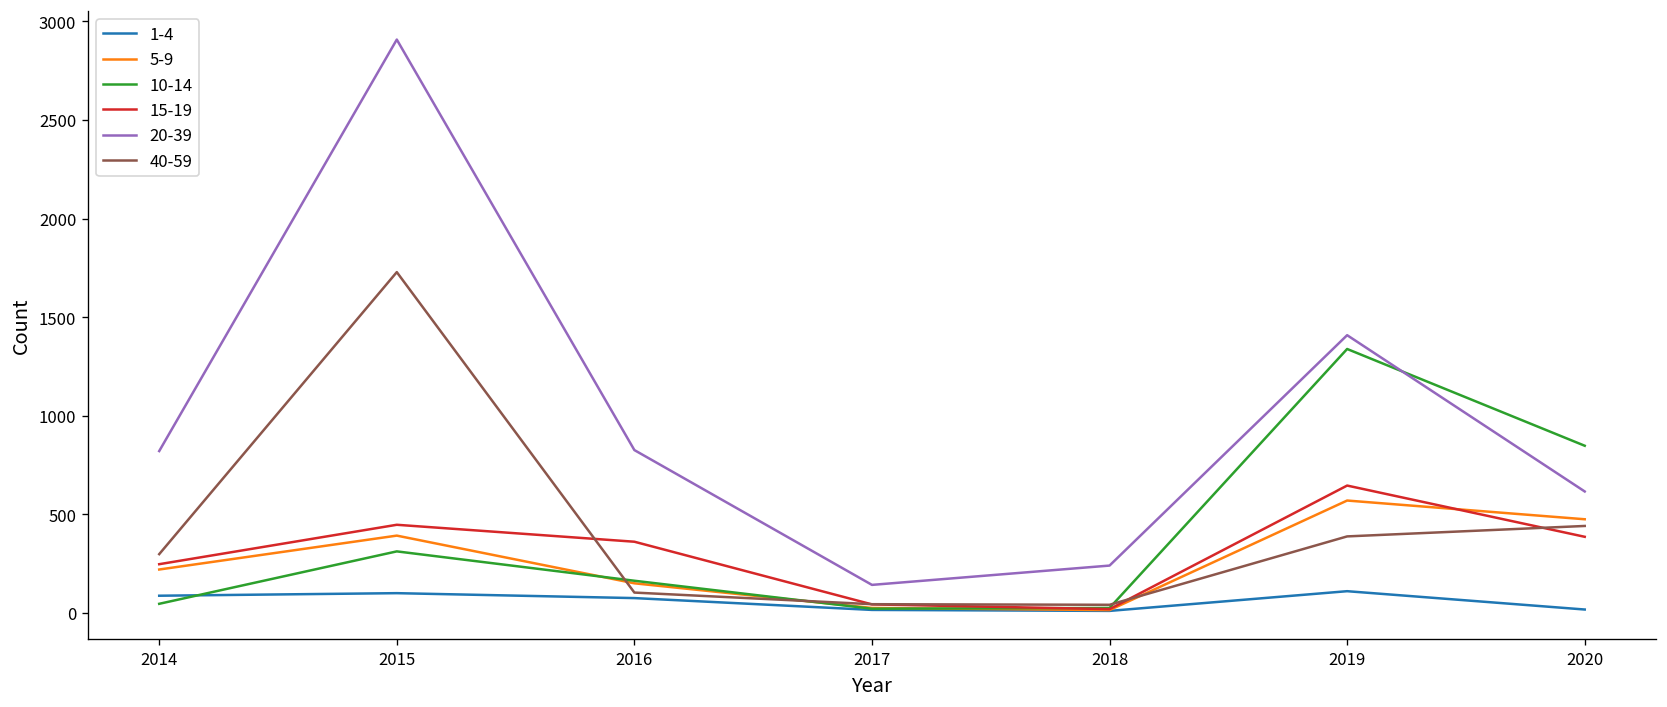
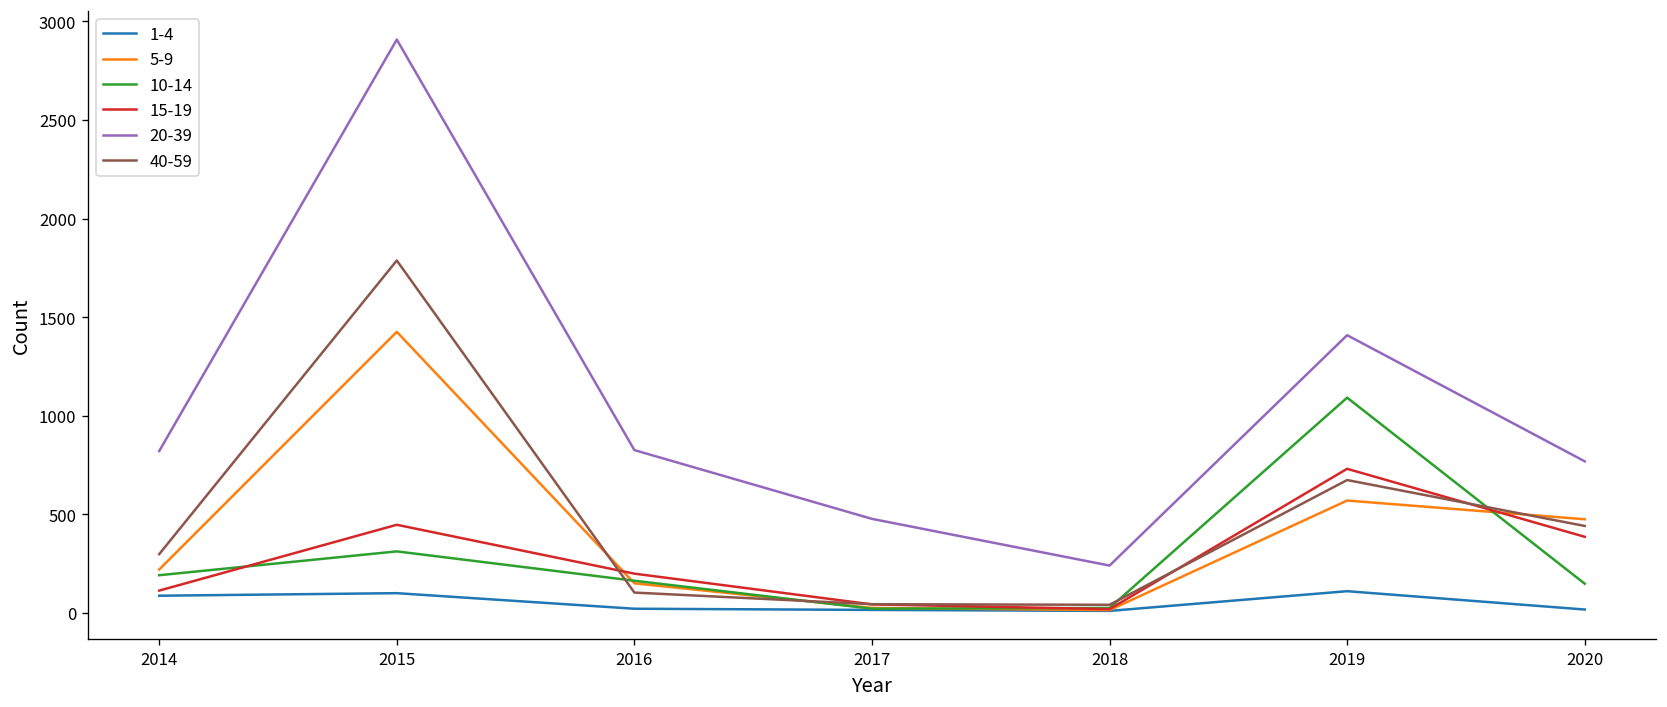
10-14, 2014: 50 -> 190
15-19, 2014: 250 -> 110
5-9, 2015: 390 -> 1430
40-59, 2015: 1730 -> 1790
1-4, 2016: 70 -> 20
15-19, 2016: 360 -> 200
20-39, 2017: 140 -> 480
10-14, 2019: 1340 -> 1090
15-19, 2019: 650 -> 730
40-59, 2019: 390 -> 670
10-14, 2020: 850 -> 150
20-39, 2020: 620 -> 770
